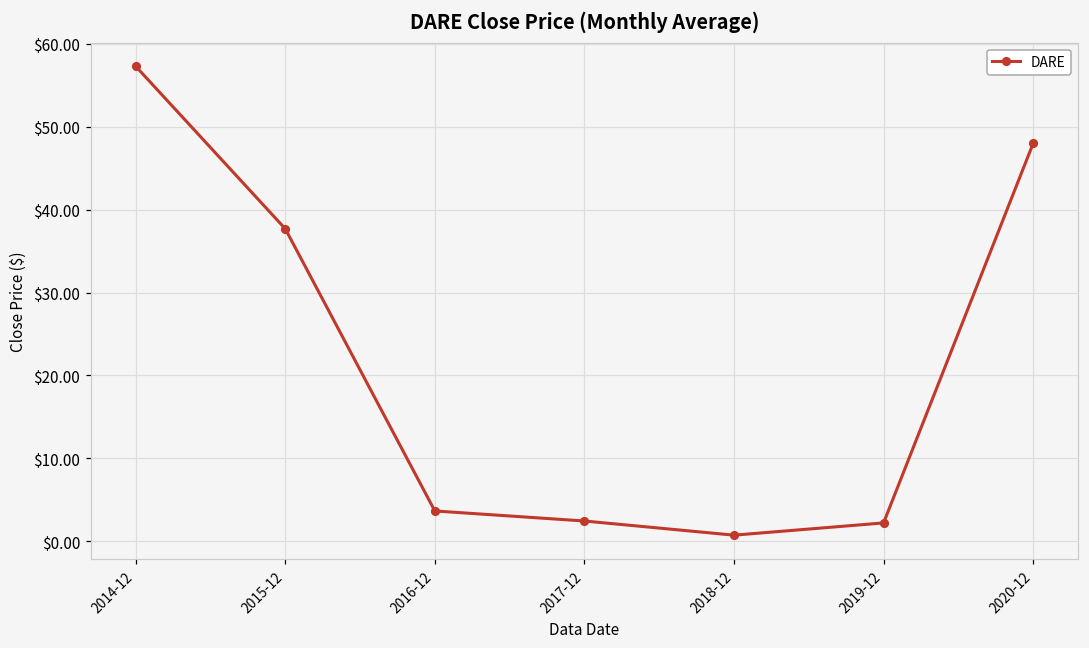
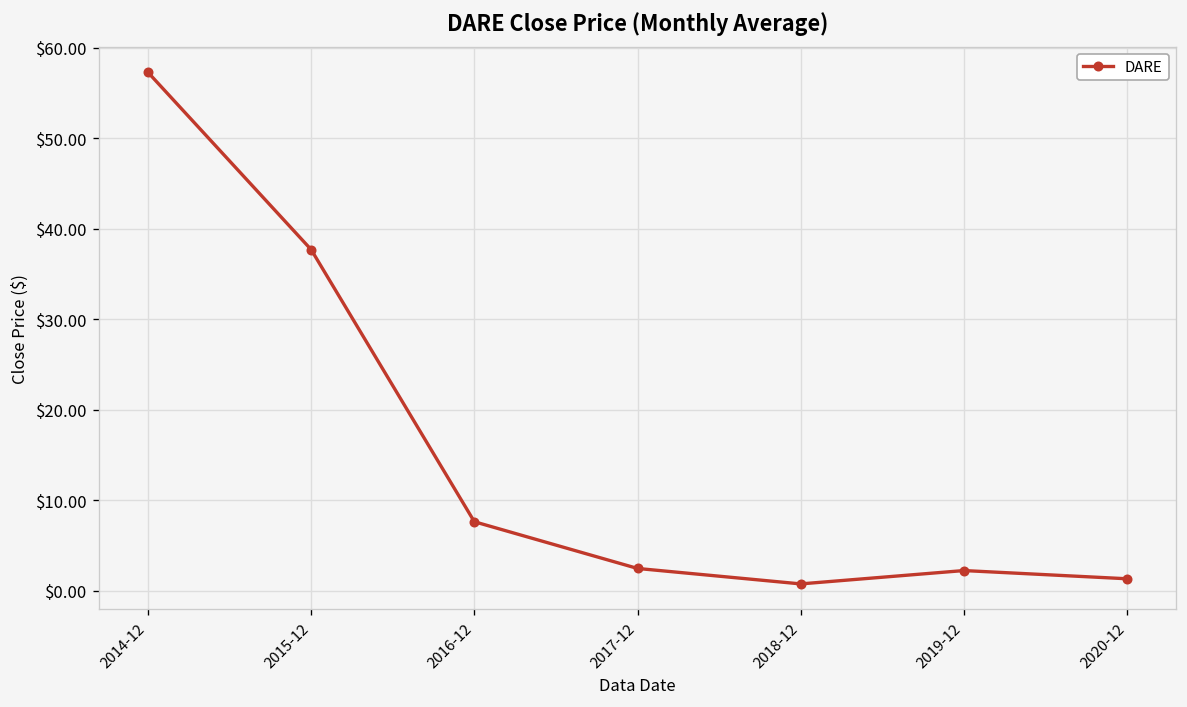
2016-12: $4 -> $8
2020-12: $48 -> $1
